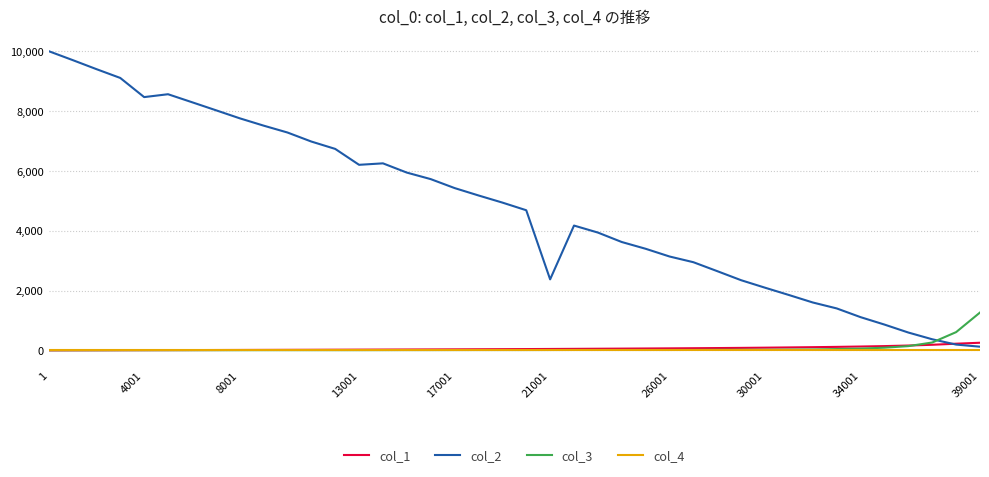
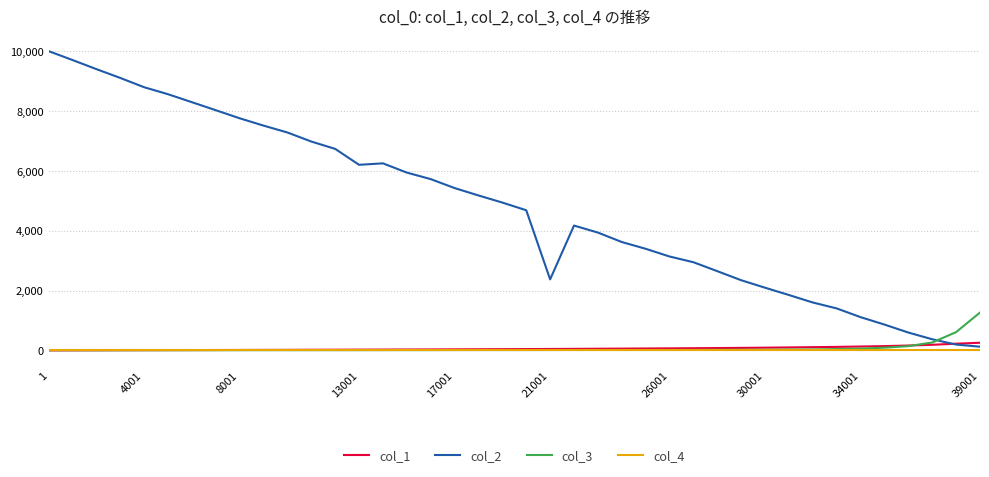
col_2, 4001: 8,500 -> 8,800
